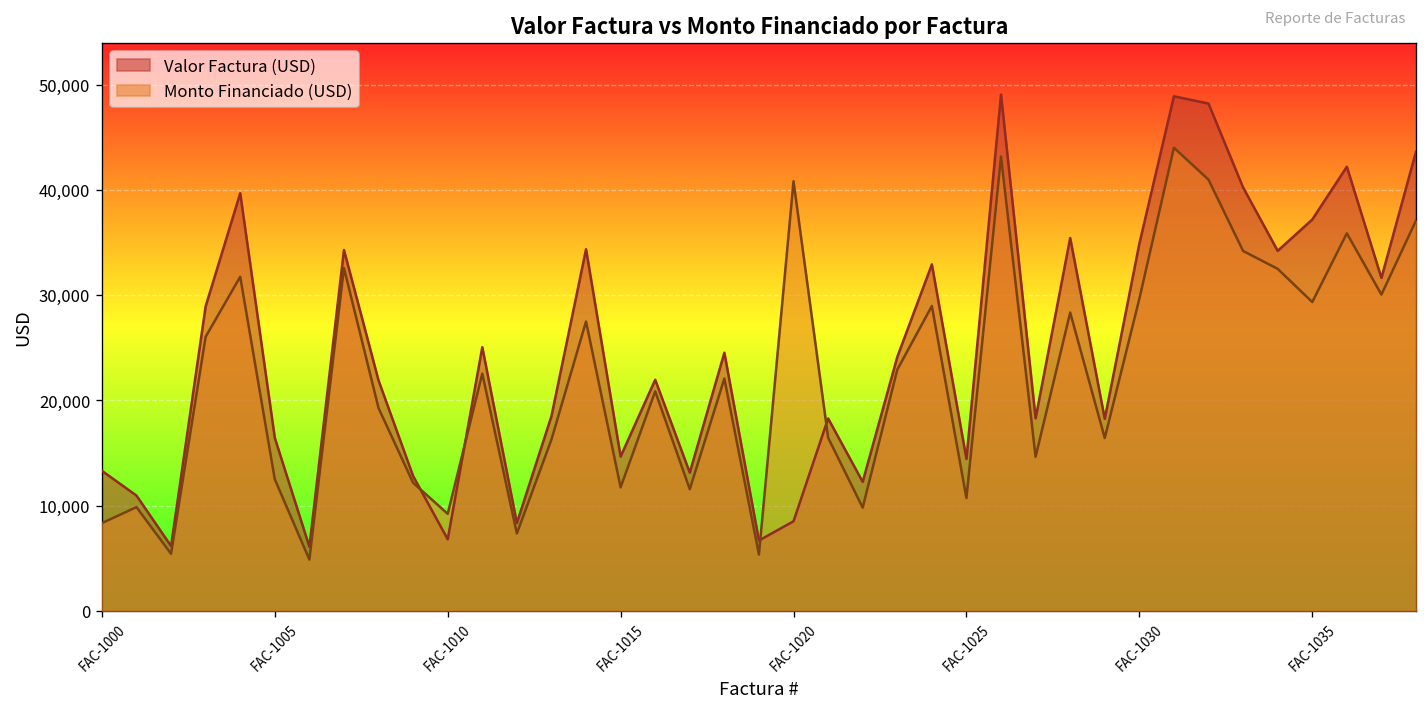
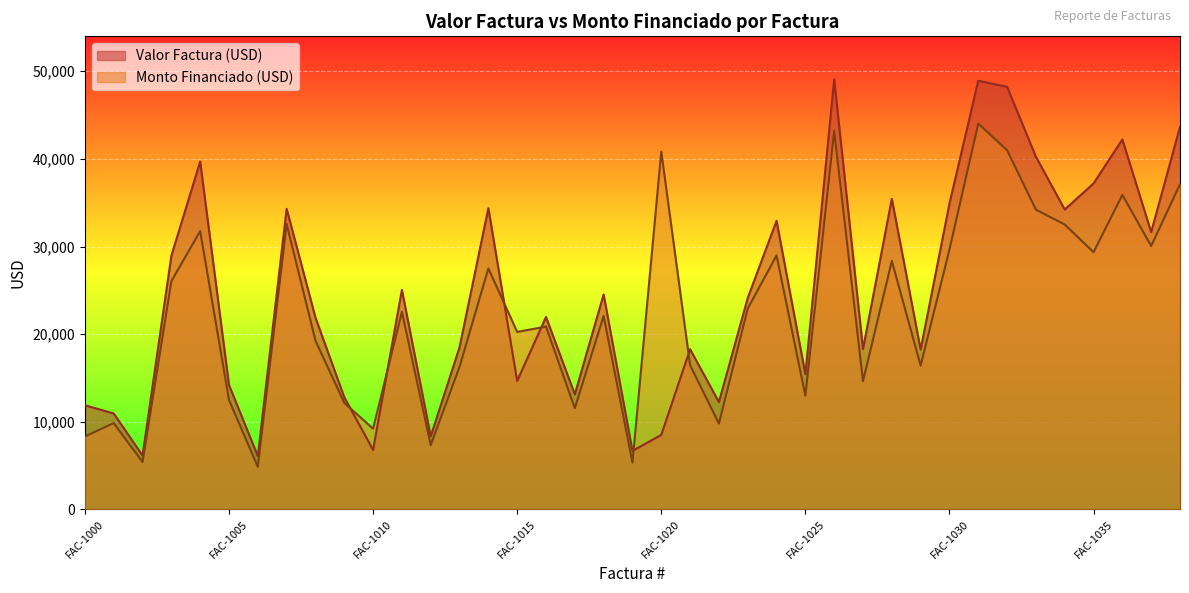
Valor Factura (USD), FAC-1000: 13,000 -> 12,000
Valor Factura (USD), FAC-1005: 16,000 -> 14,000
Monto Financiado (USD), FAC-1015: 12,000 -> 20,000
Valor Factura (USD), FAC-1025: 14,000 -> 15,000
Monto Financiado (USD), FAC-1025: 11,000 -> 13,000
